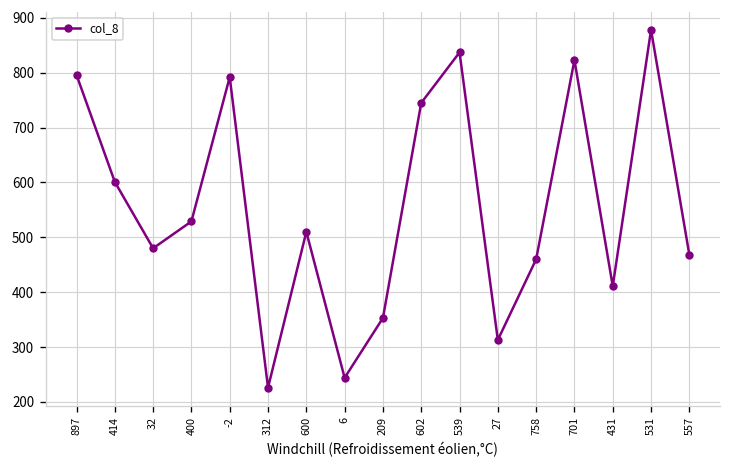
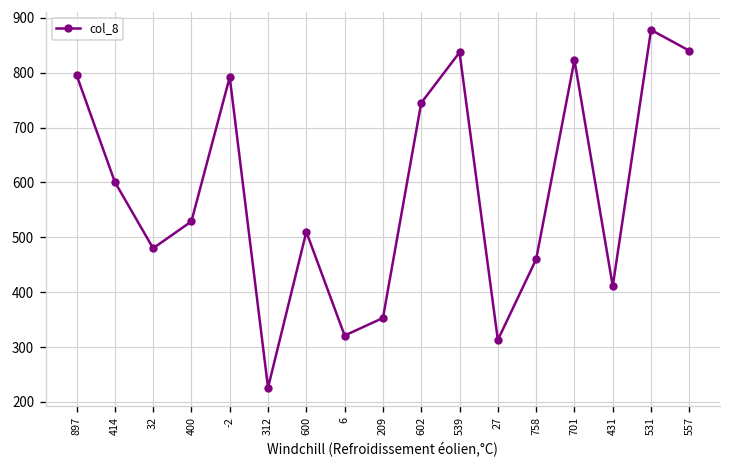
6: 240 -> 320
557: 470 -> 840
